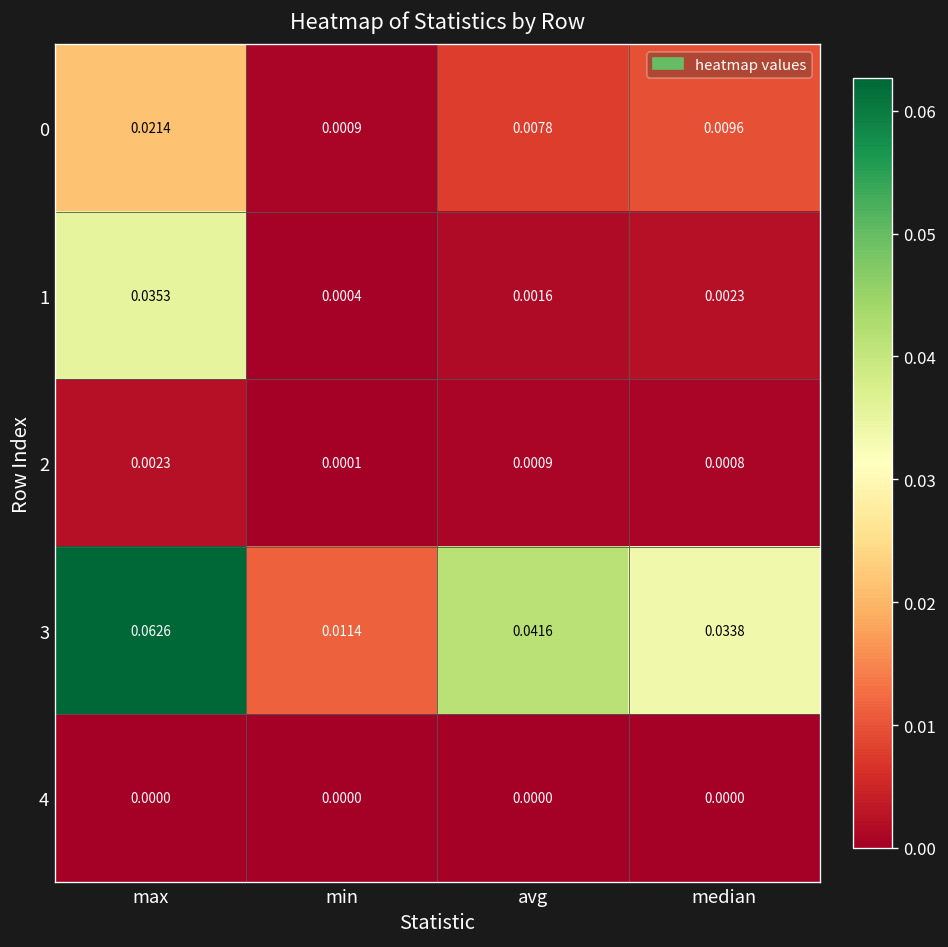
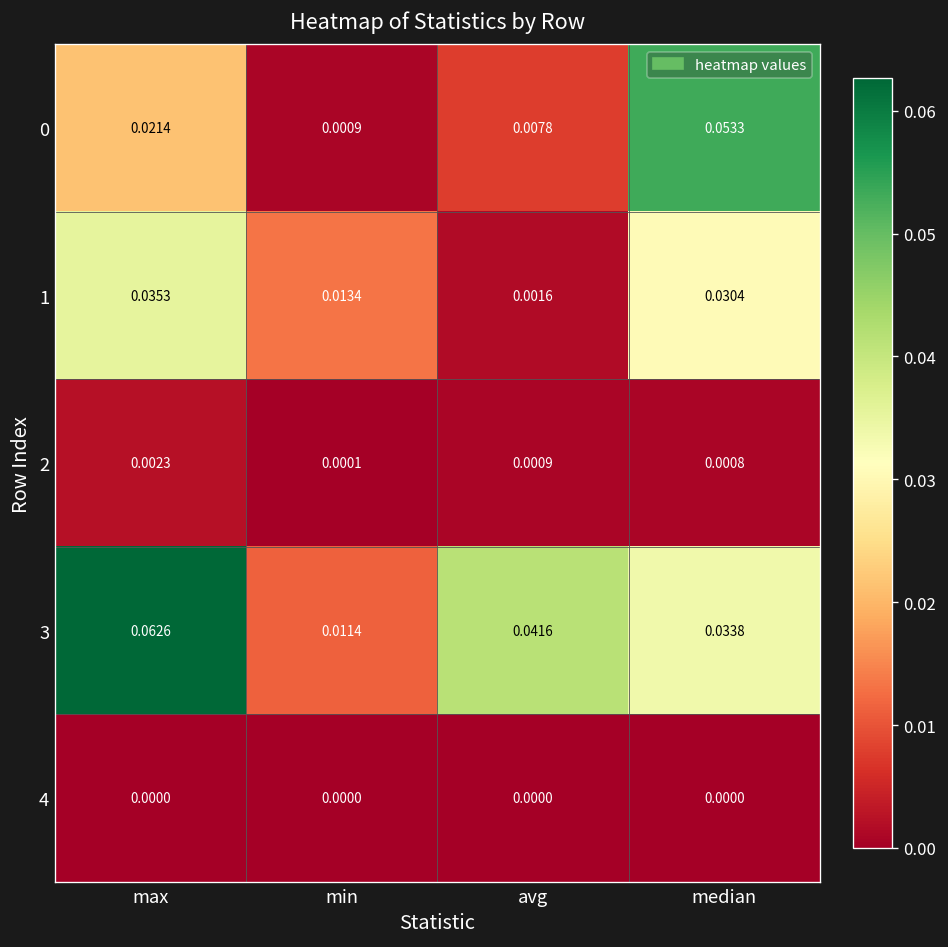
0, median: 0.0096 -> 0.0533
1, min: 0.0004 -> 0.0134
1, median: 0.0023 -> 0.0304
